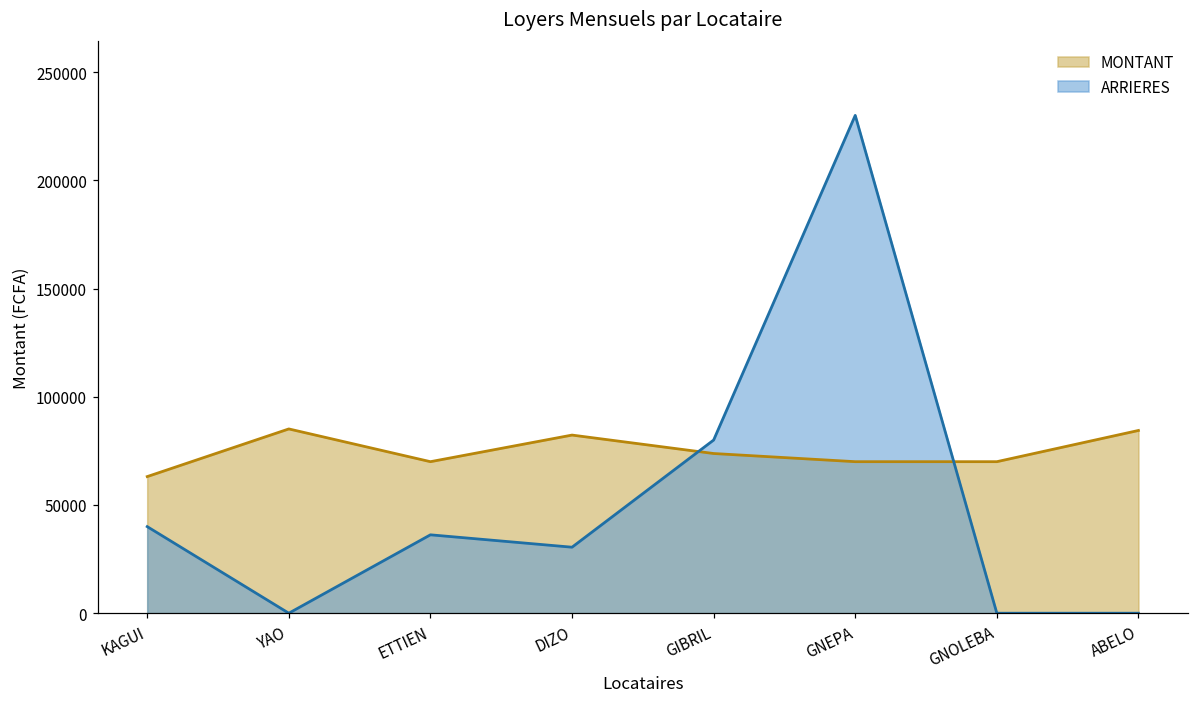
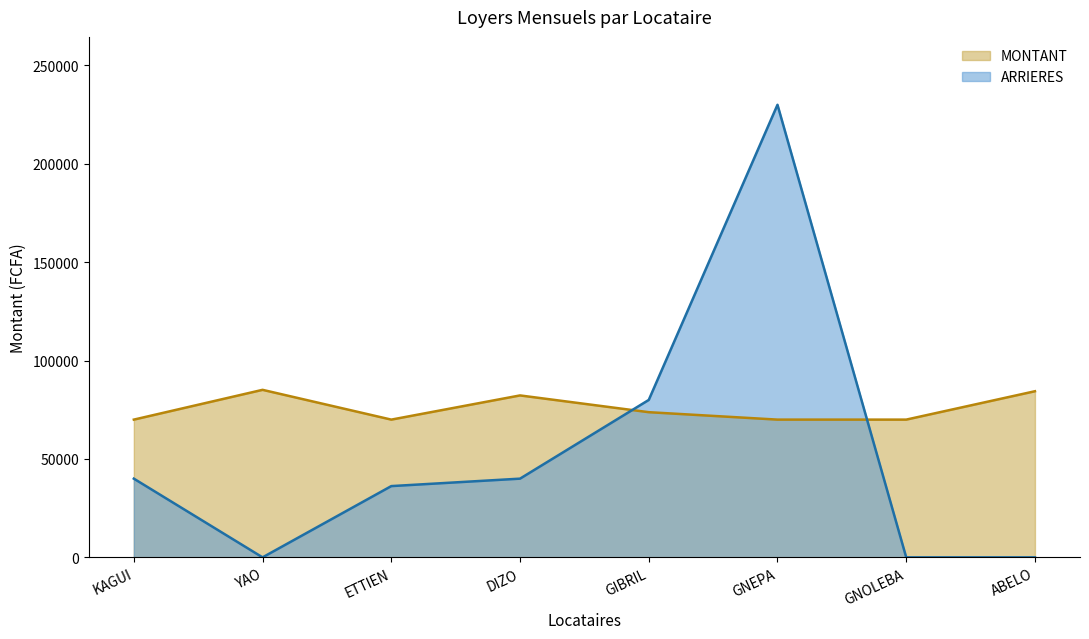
MONTANT, KAGUI: 63000 -> 70000
ARRIERES, DIZO: 30000 -> 40000
